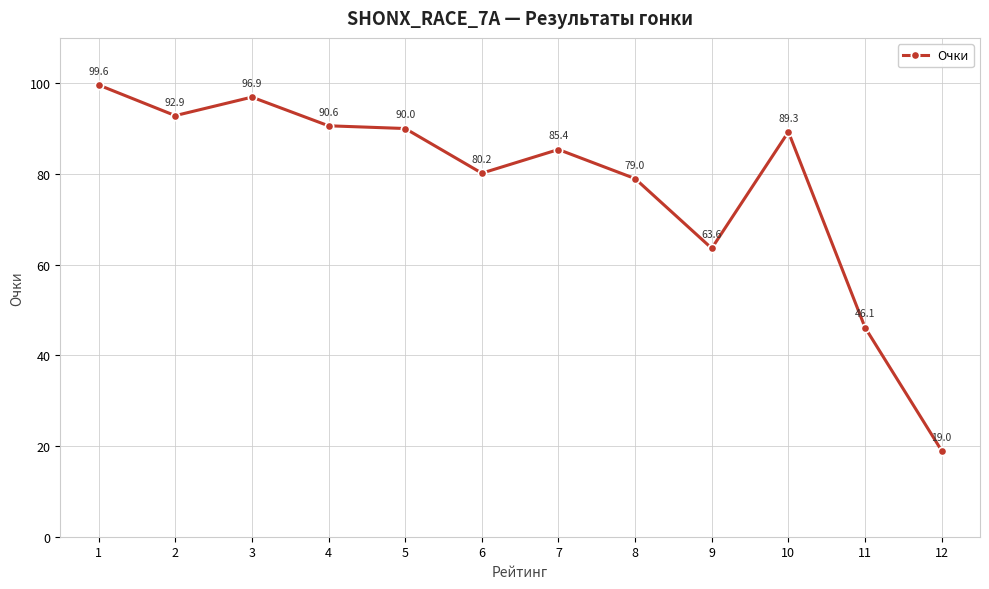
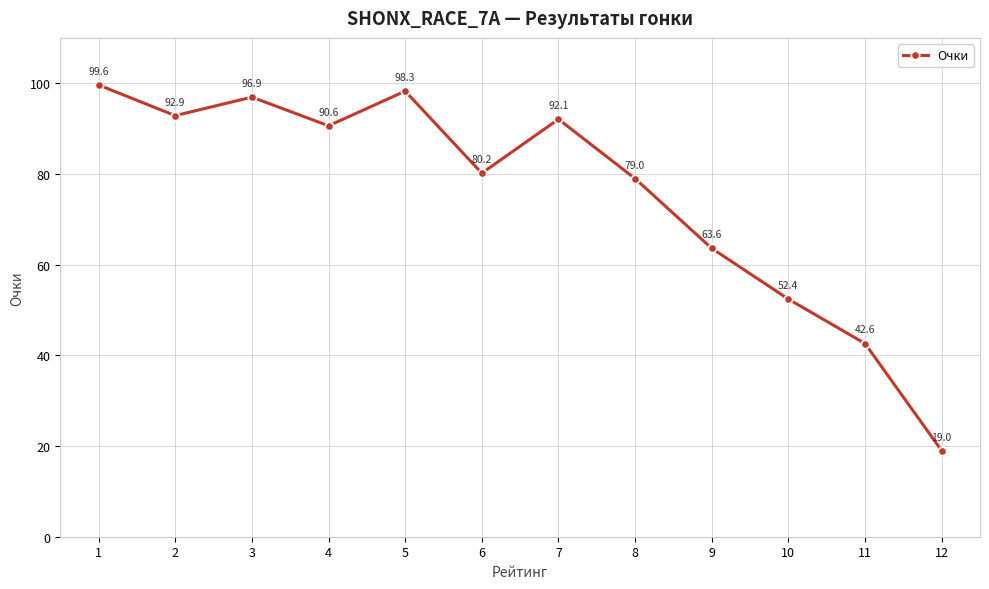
5: 90.0 -> 98.3
7: 85.4 -> 92.1
10: 89.3 -> 52.4
11: 46.1 -> 42.6
